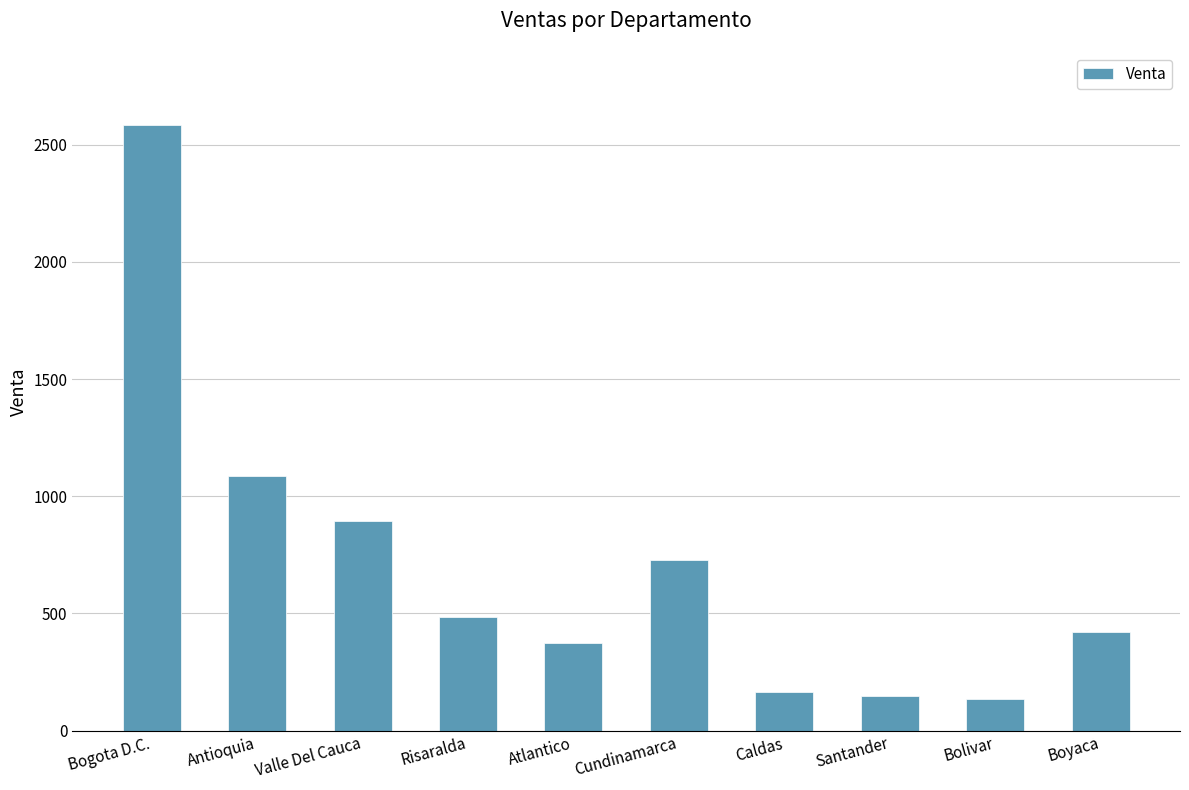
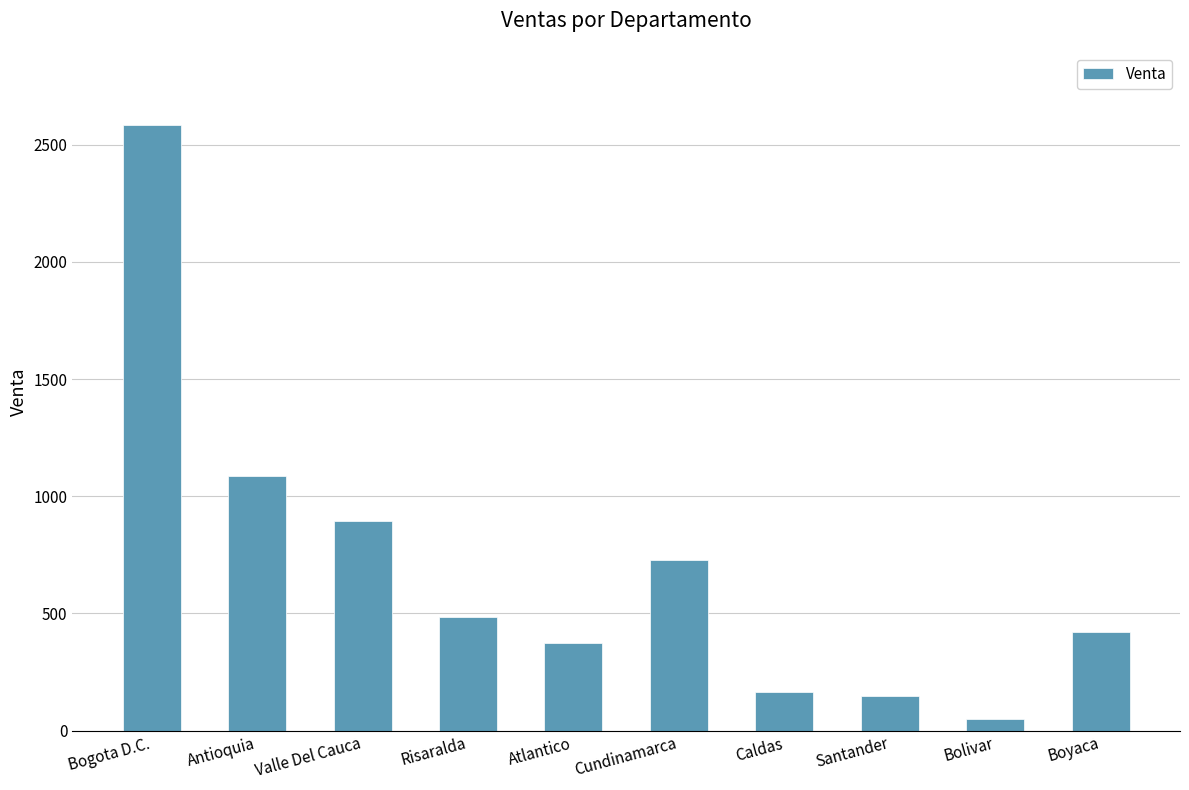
Bolivar: 130 -> 50
